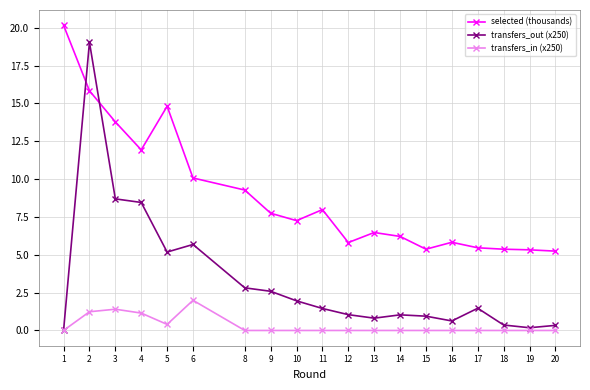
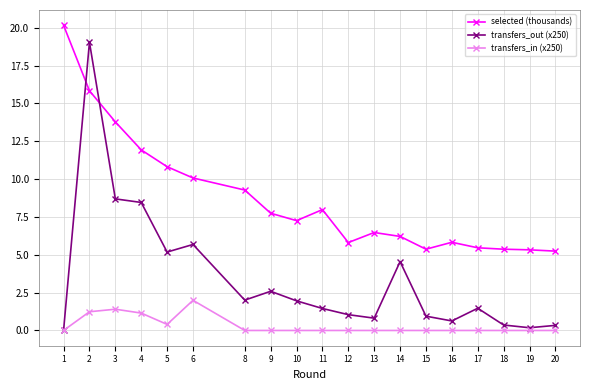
selected (thousands), 5: 14.8 -> 10.8
transfers_out (x250), 8: 2.8 -> 2.0
transfers_out (x250), 14: 1.0 -> 4.5
